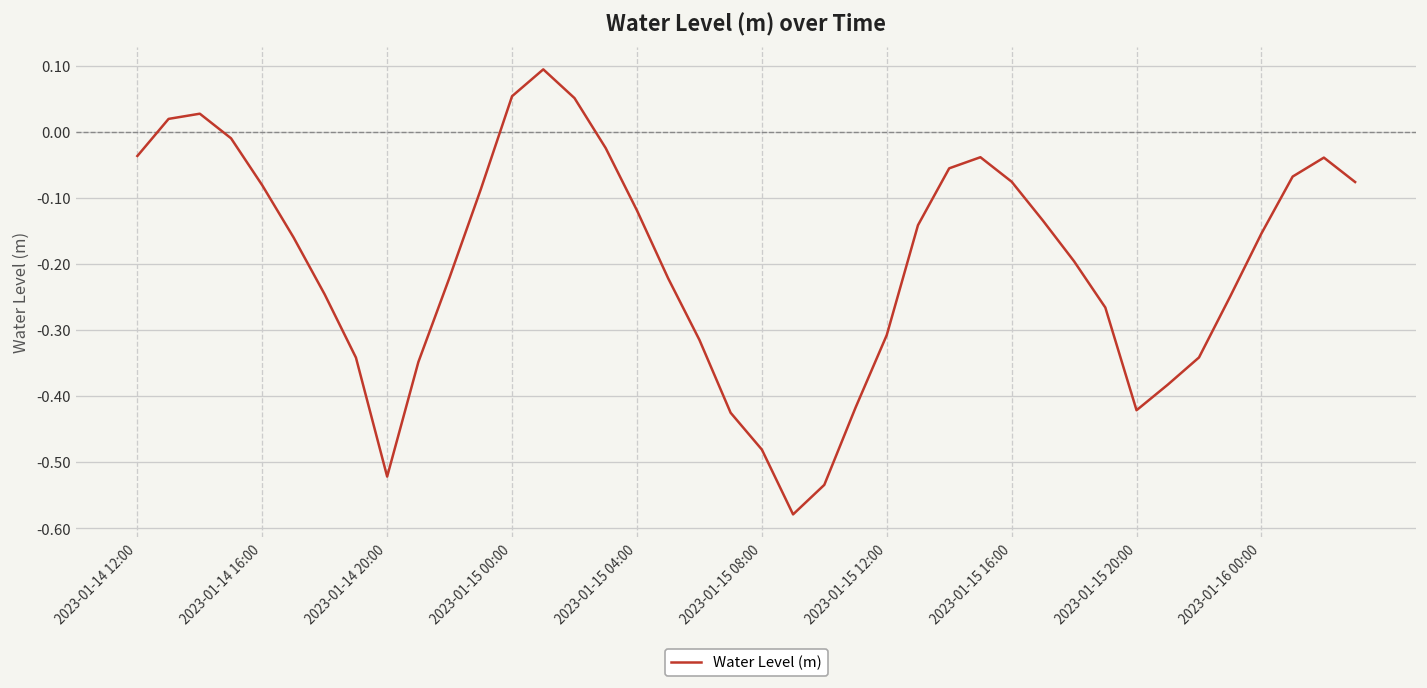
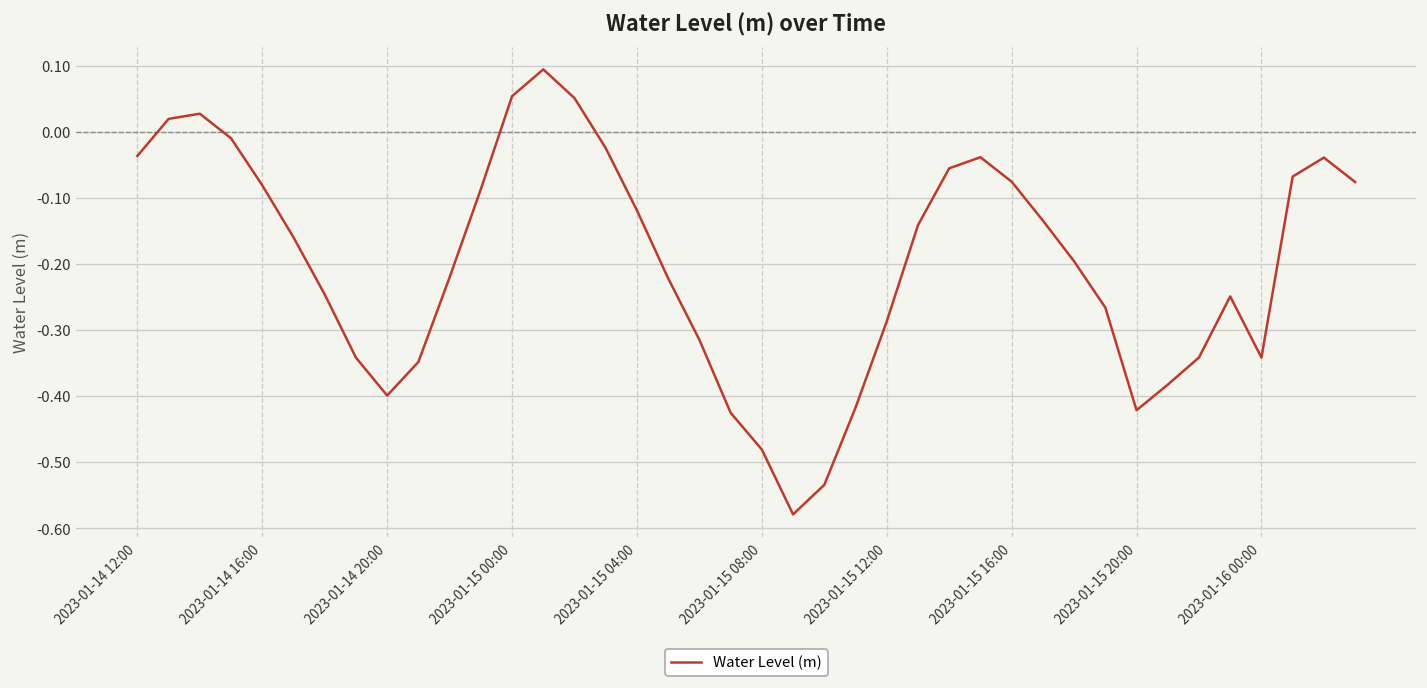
2023-01-14 20:00: -0.52 -> -0.40
2023-01-15 12:00: -0.31 -> -0.29
2023-01-16 00:00: -0.15 -> -0.34
